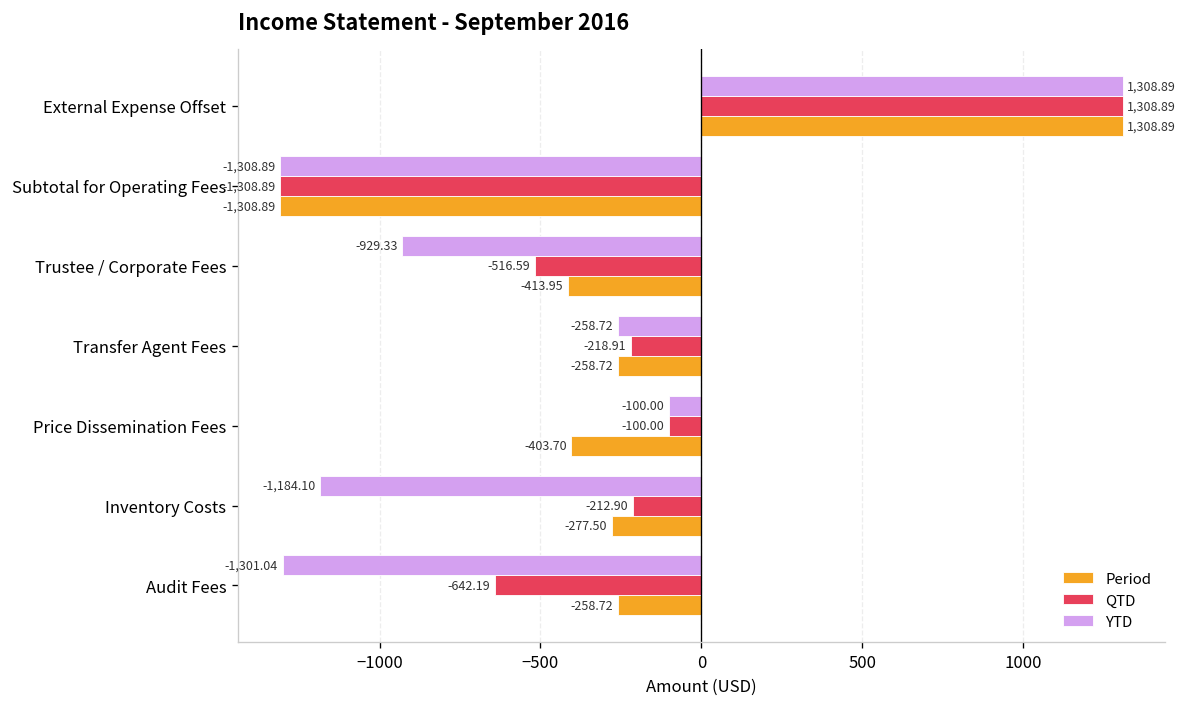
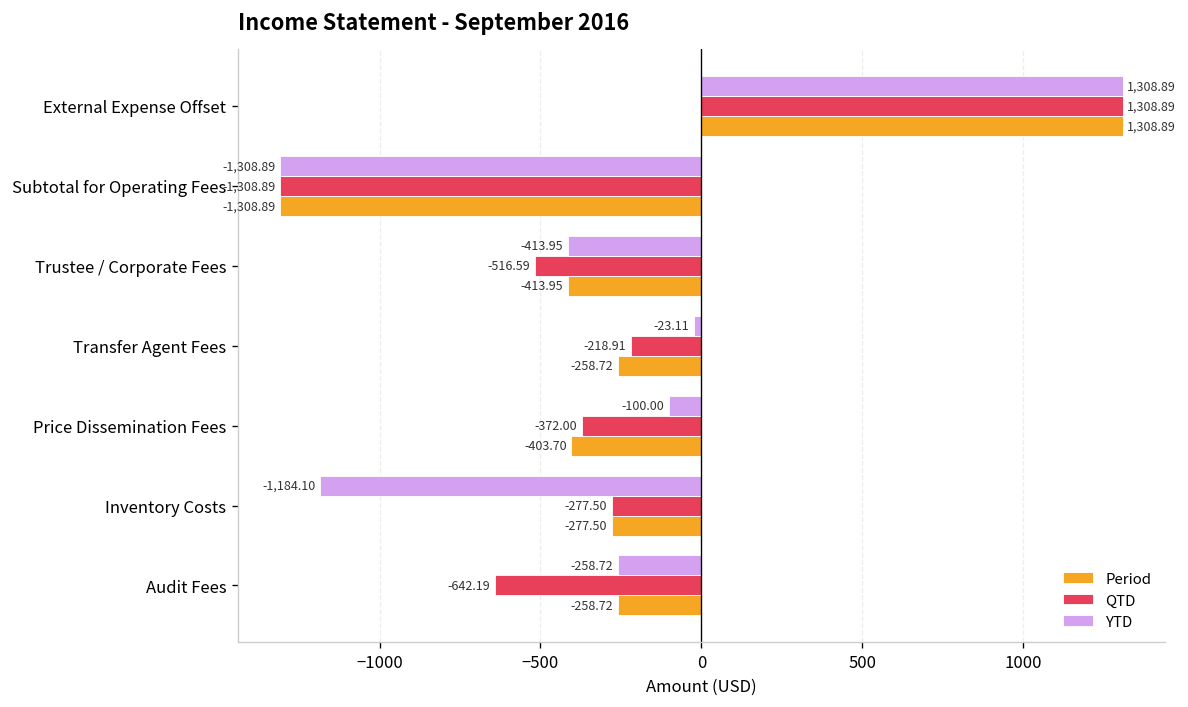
YTD, Trustee / Corporate Fees: -929.33 -> -413.95
YTD, Transfer Agent Fees: -258.72 -> -23.11
QTD, Price Dissemination Fees: -100.00 -> -372.00
QTD, Inventory Costs: -212.90 -> -277.50
YTD, Audit Fees: -1,301.04 -> -258.72
